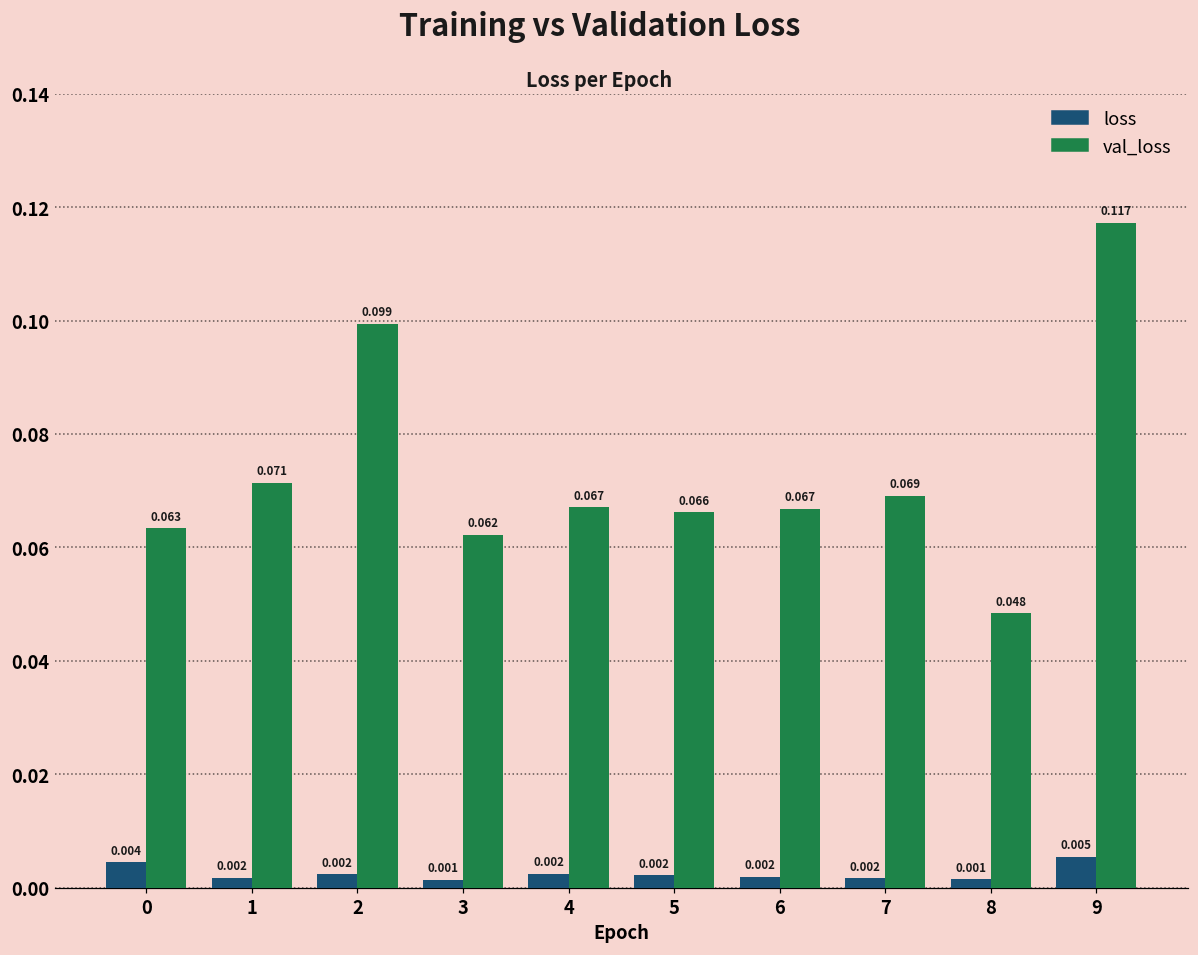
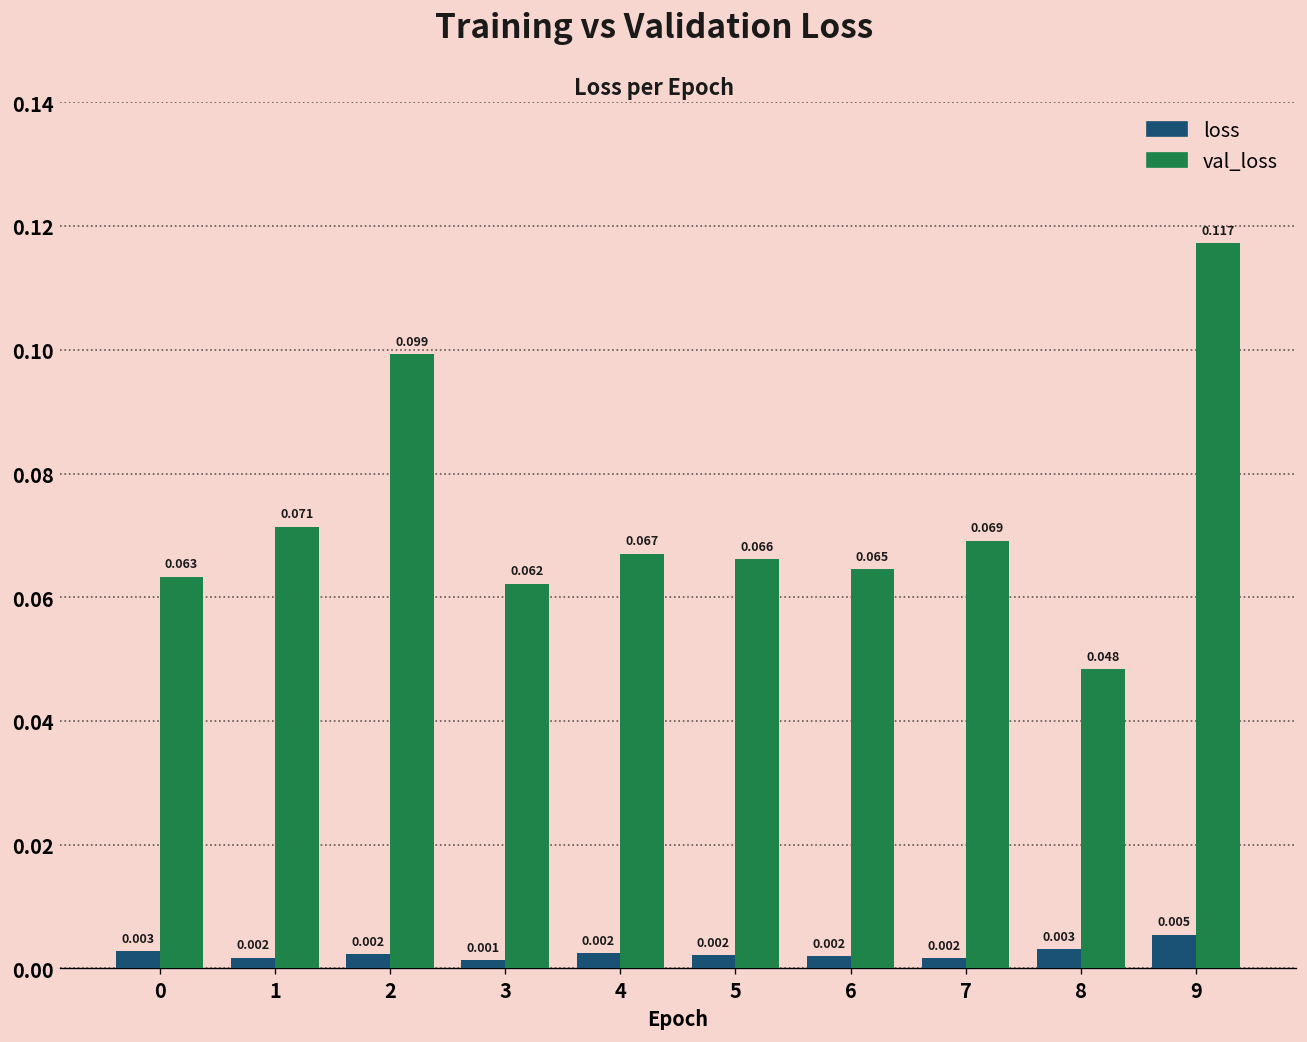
loss, 0: 0.004 -> 0.003
val_loss, 6: 0.067 -> 0.065
loss, 8: 0.001 -> 0.003
